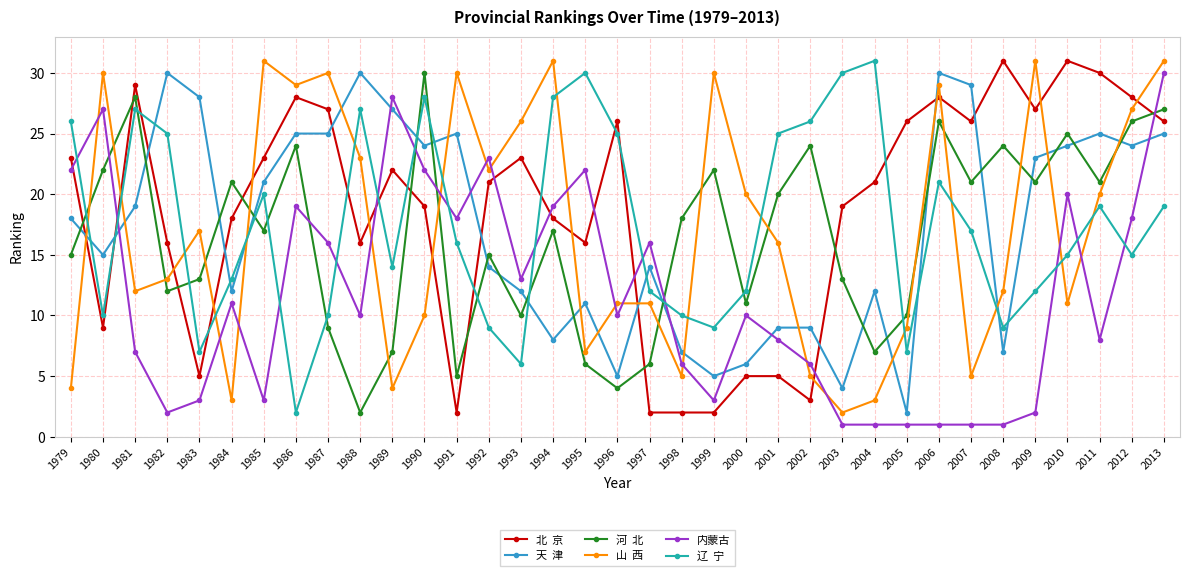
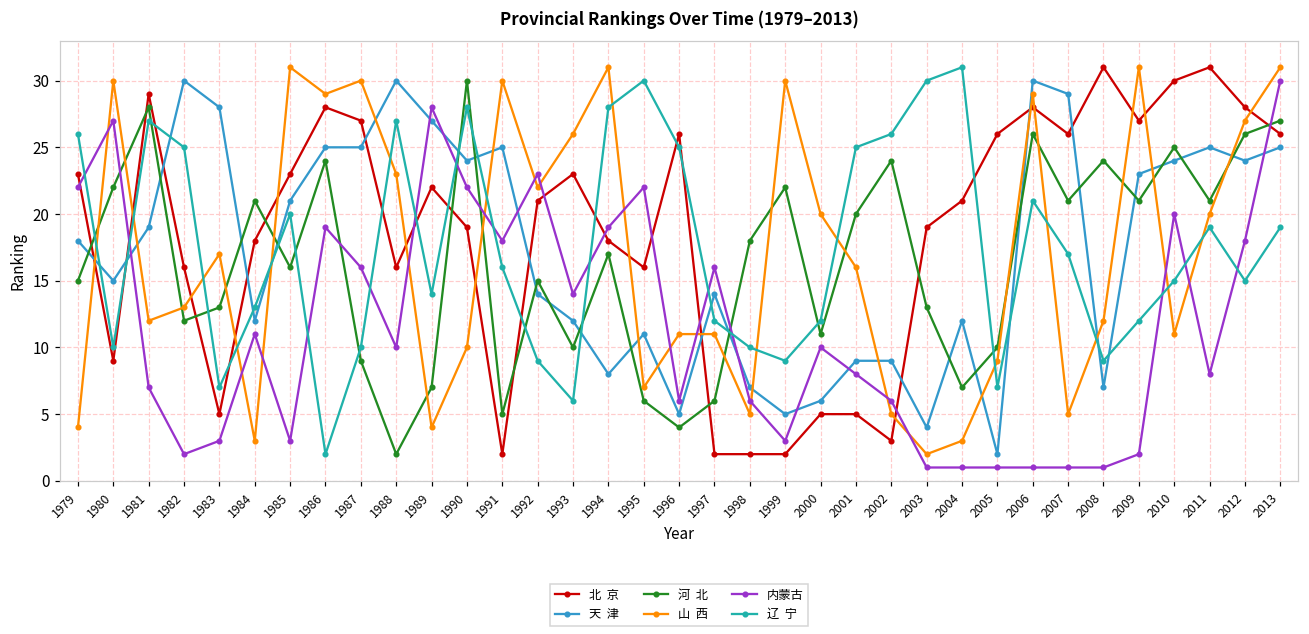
河 北, 1985: 17 -> 16
内蒙古, 1993: 13 -> 14
内蒙古, 1996: 10 -> 6
北 京, 2010: 31 -> 30
北 京, 2011: 30 -> 31
